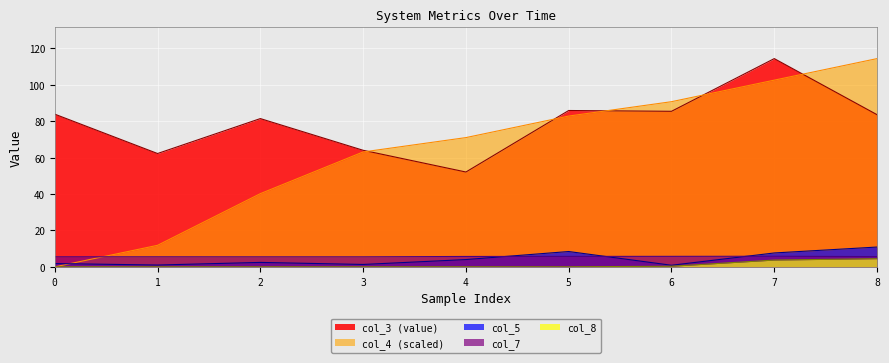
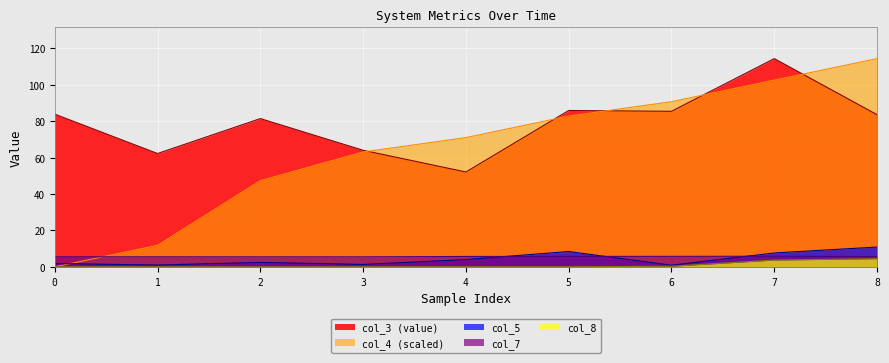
col_4 (scaled), 2: 40 -> 47
